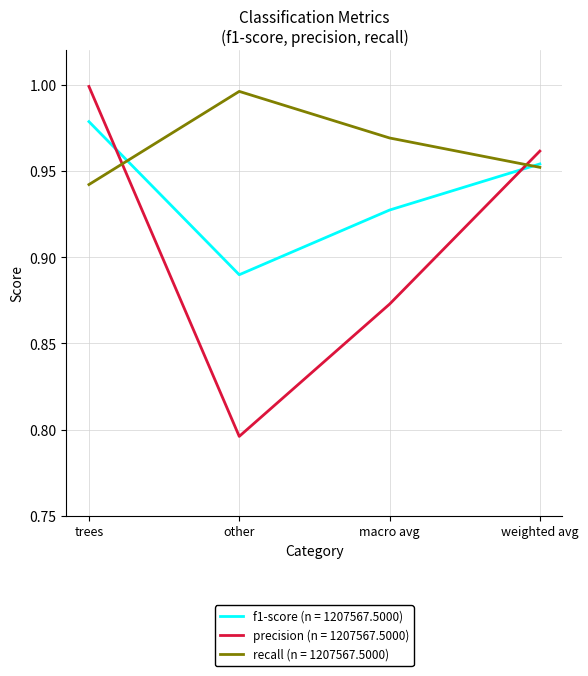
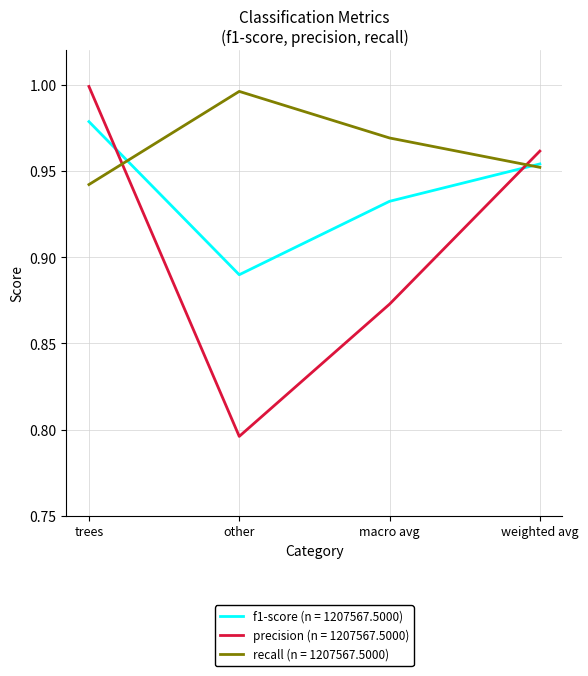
f1-score (n = 1207567.5000), macro avg: 0.927 -> 0.932
